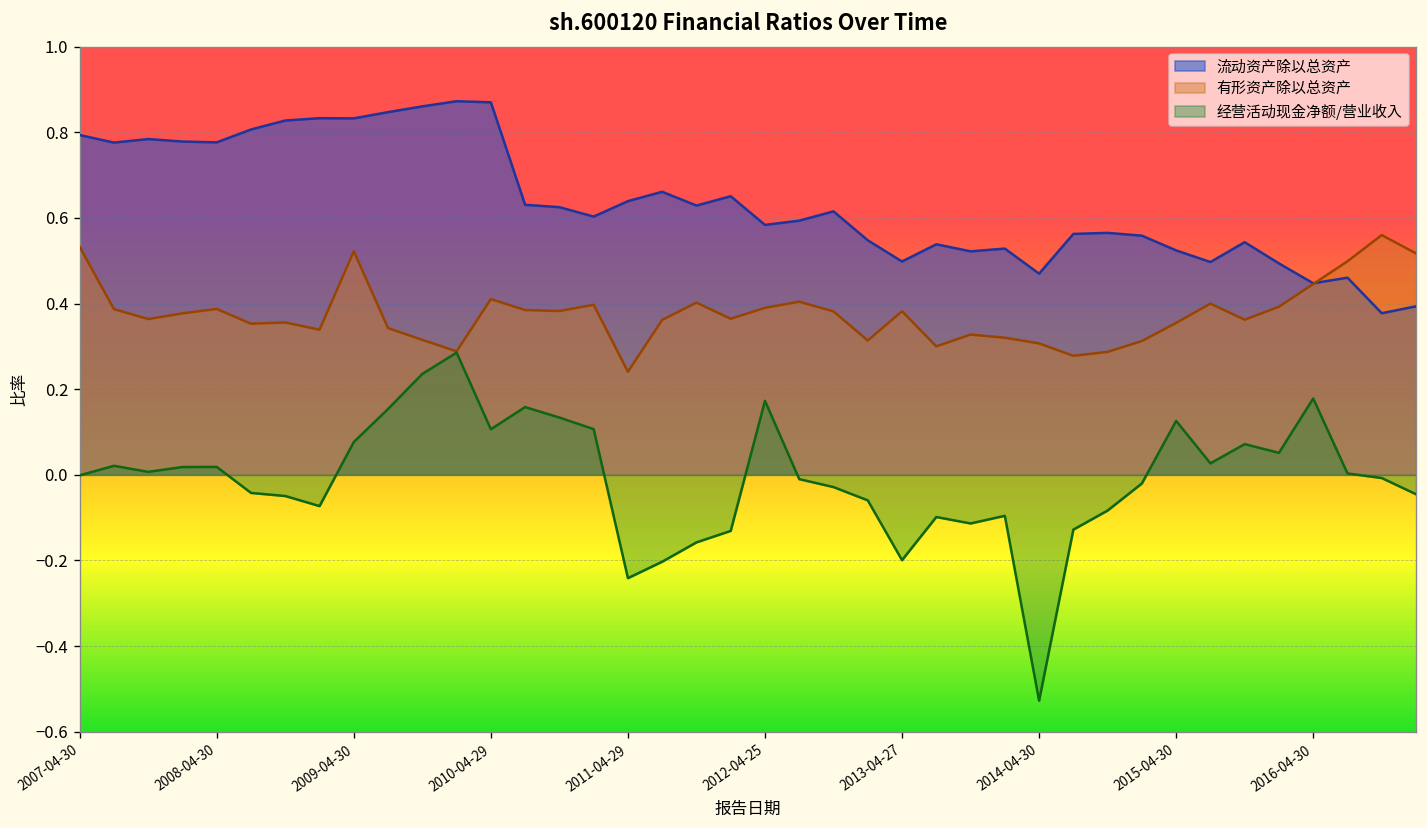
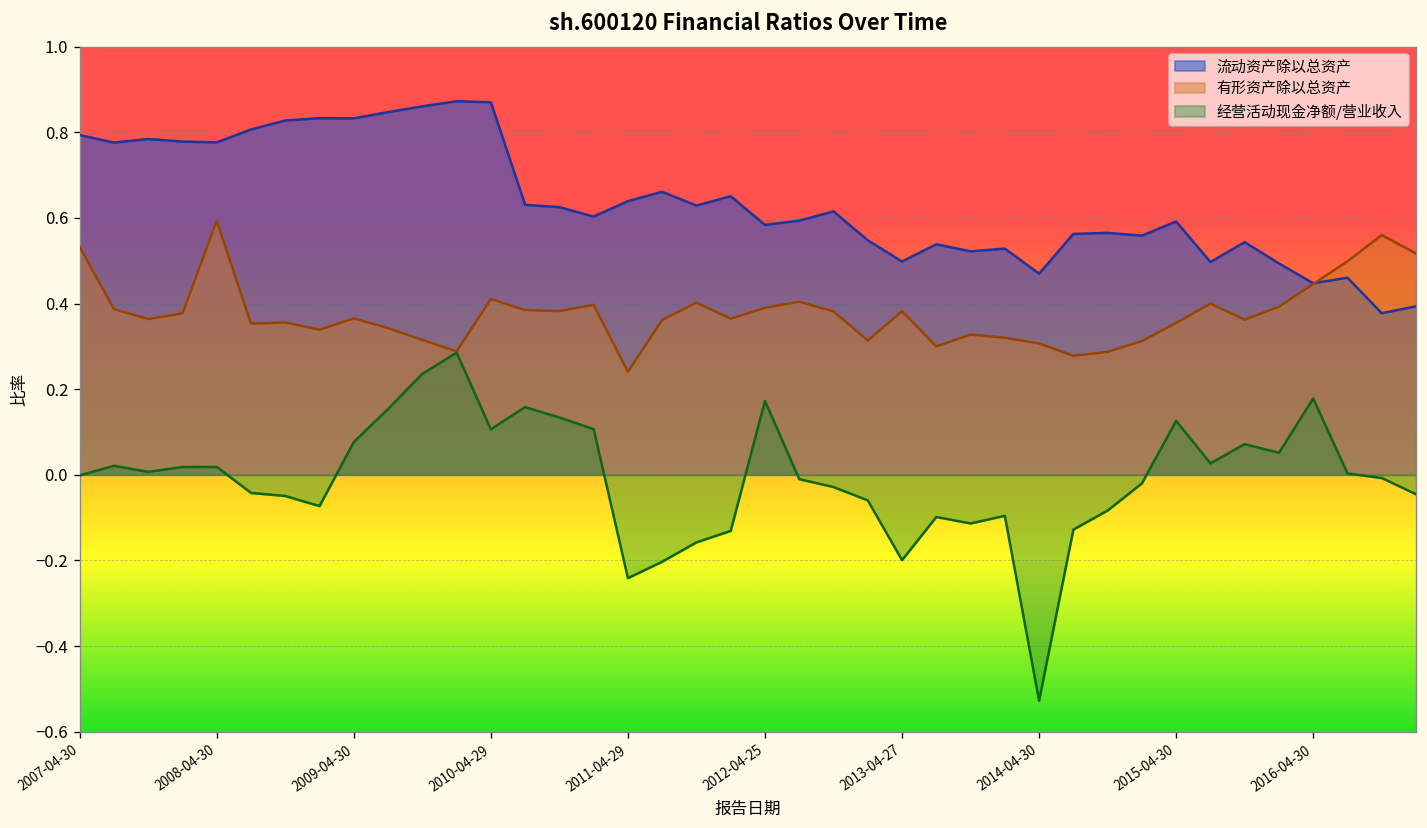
有形资产除以总资产, 2008-04-30: 0.39 -> 0.59
有形资产除以总资产, 2009-04-30: 0.52 -> 0.37
流动资产除以总资产, 2015-04-30: 0.52 -> 0.59
